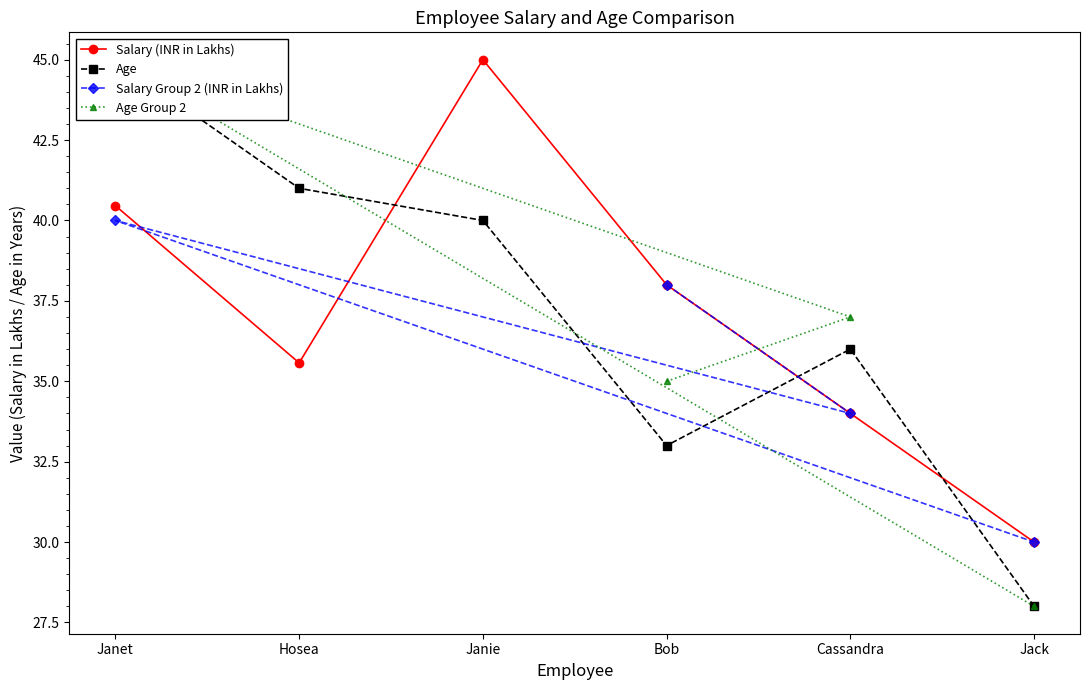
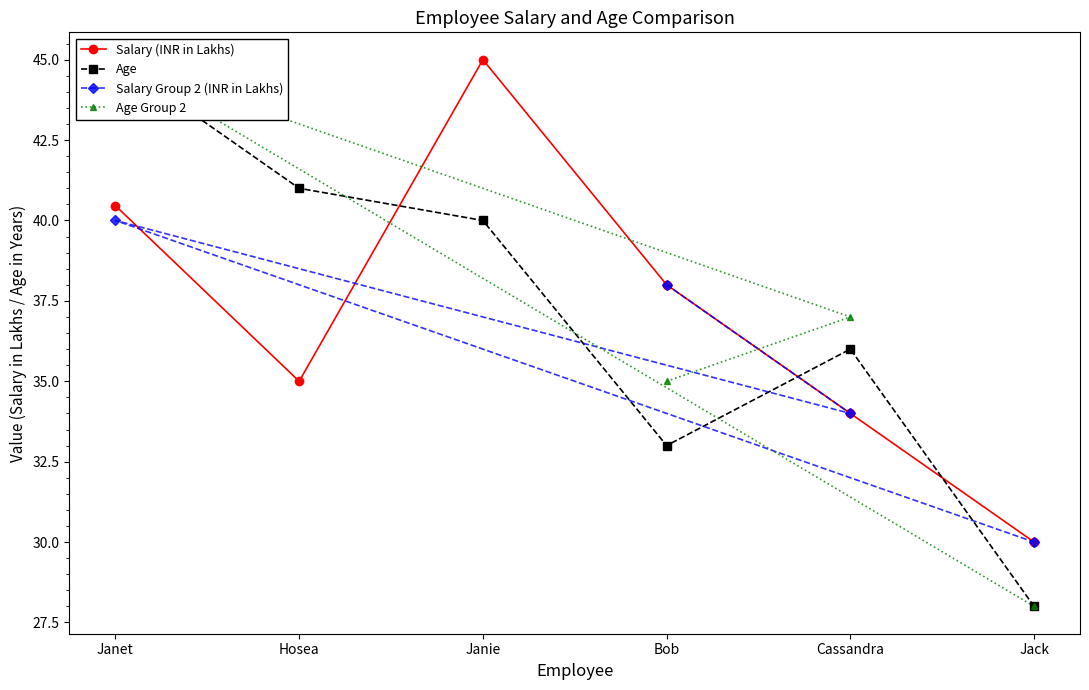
Salary (INR in Lakhs), Hosea: 35.6 -> 35.0
